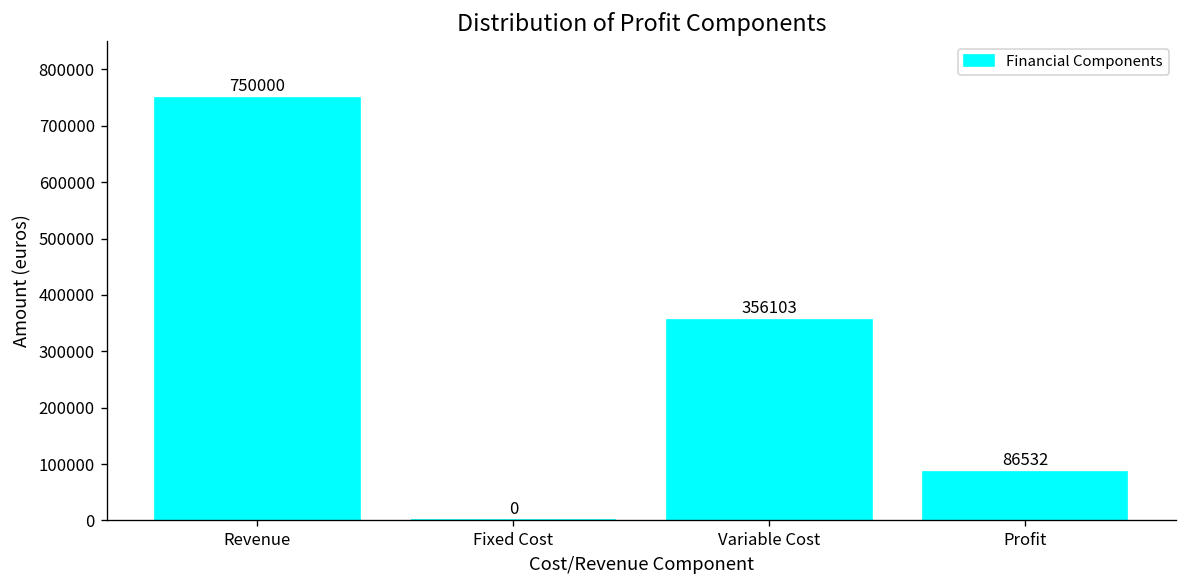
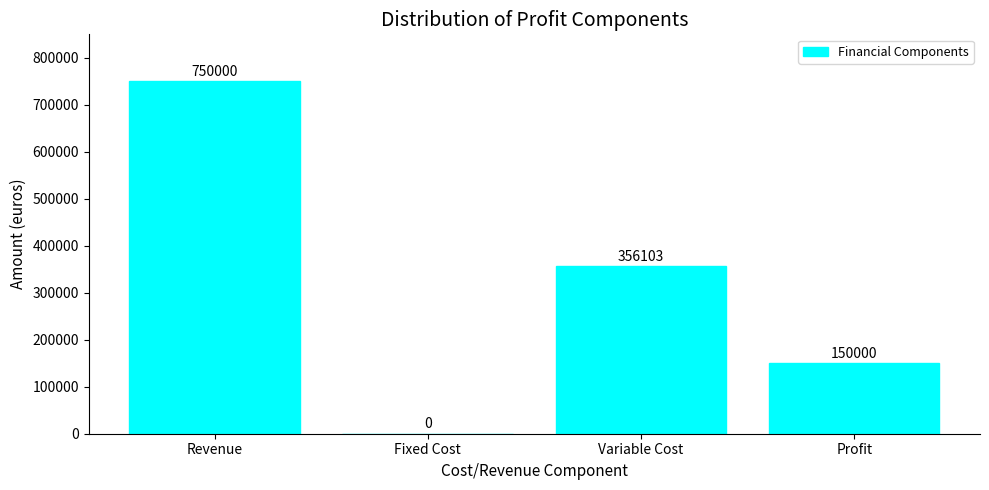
Profit: 86532 -> 150000
